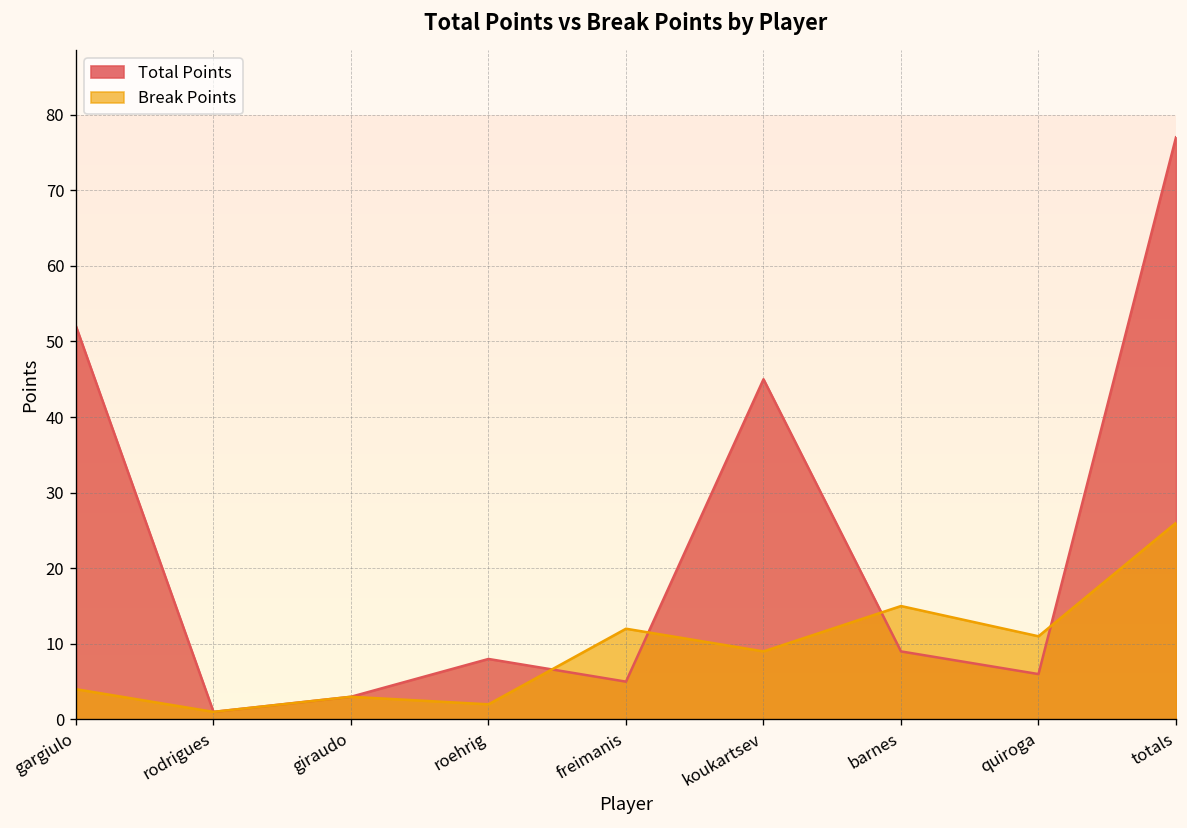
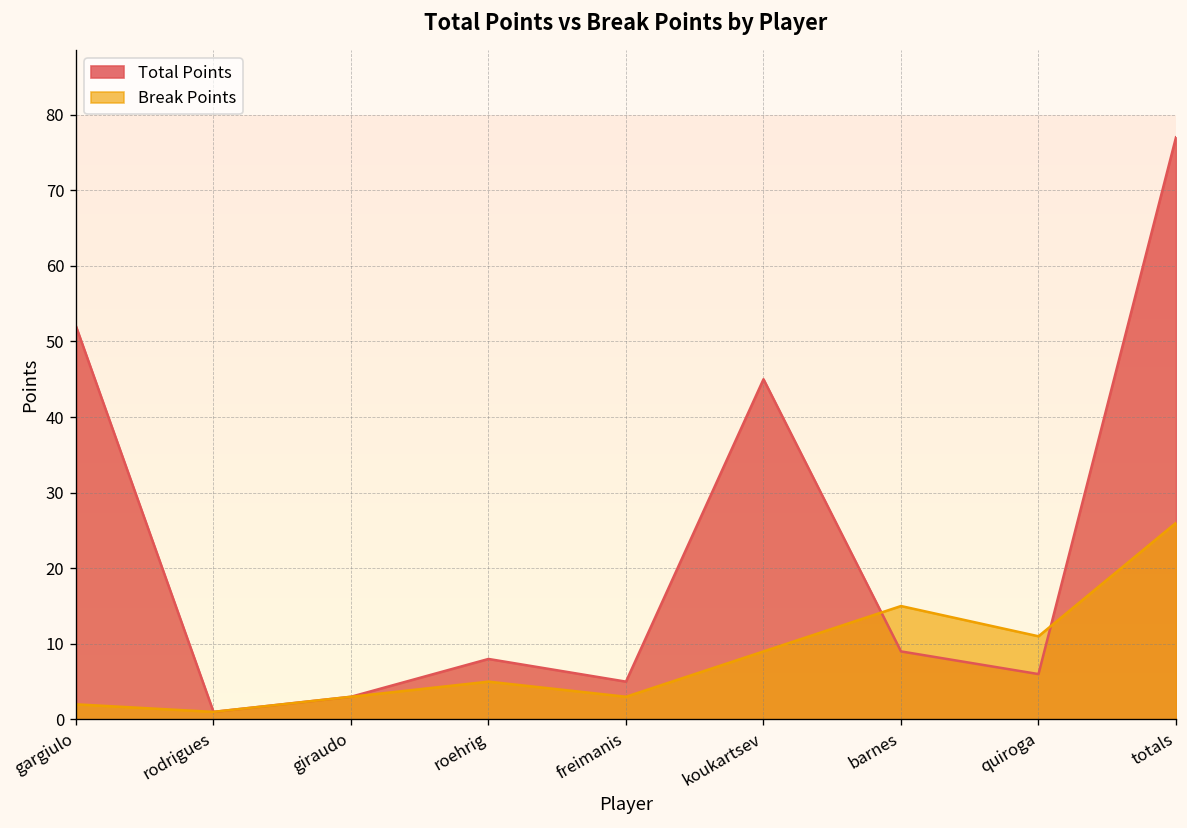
Break Points, gargiulo: 4 -> 2
Break Points, roehrig: 2 -> 5
Break Points, freimanis: 12 -> 3
